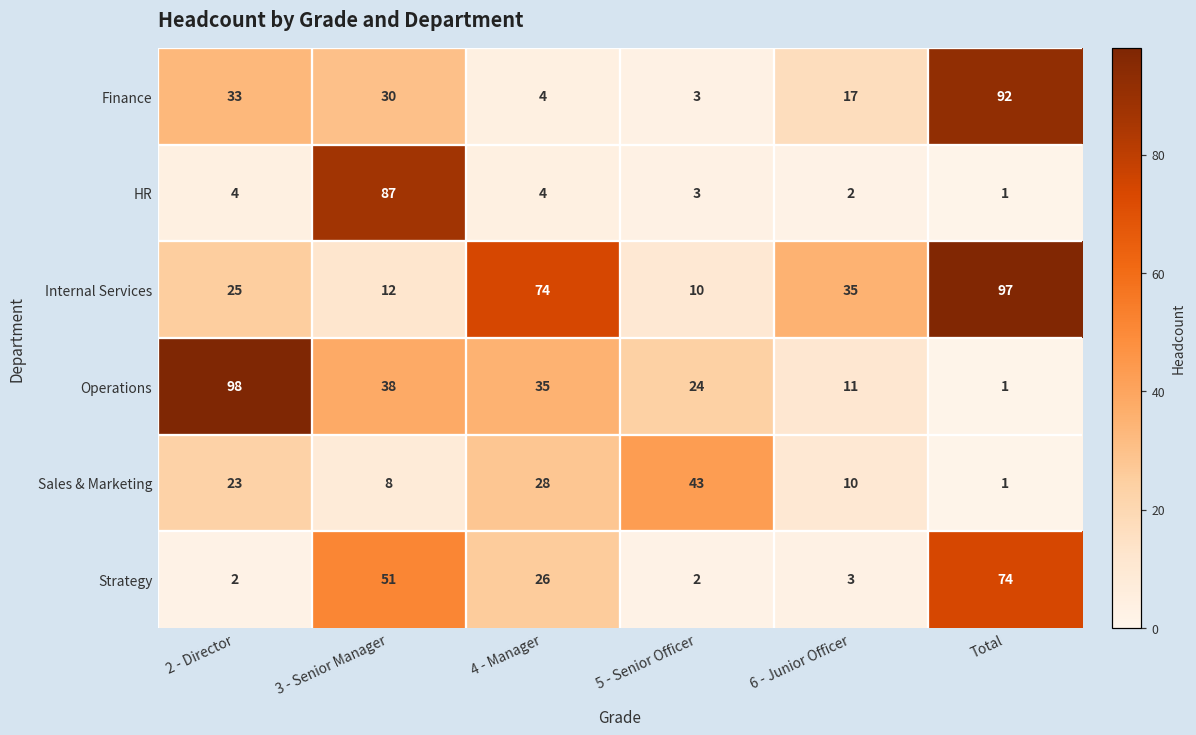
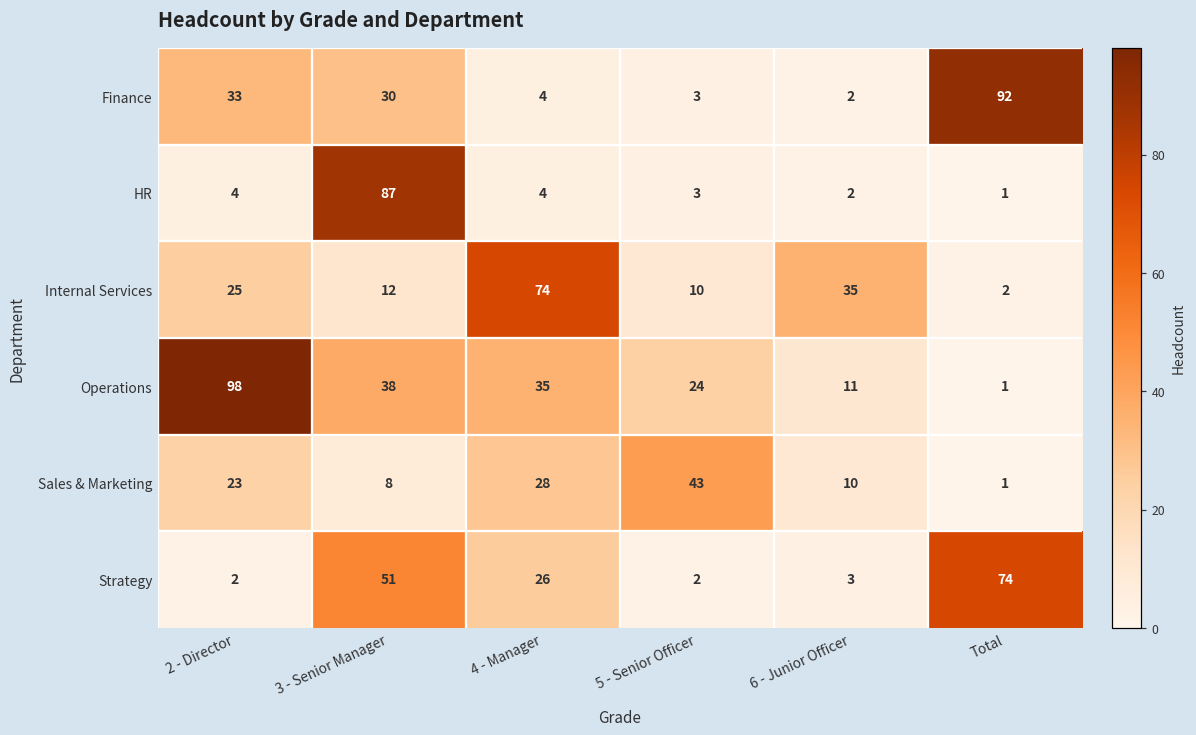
Finance, 6 - Junior Officer: 17 -> 2
Internal Services, Total: 97 -> 2
